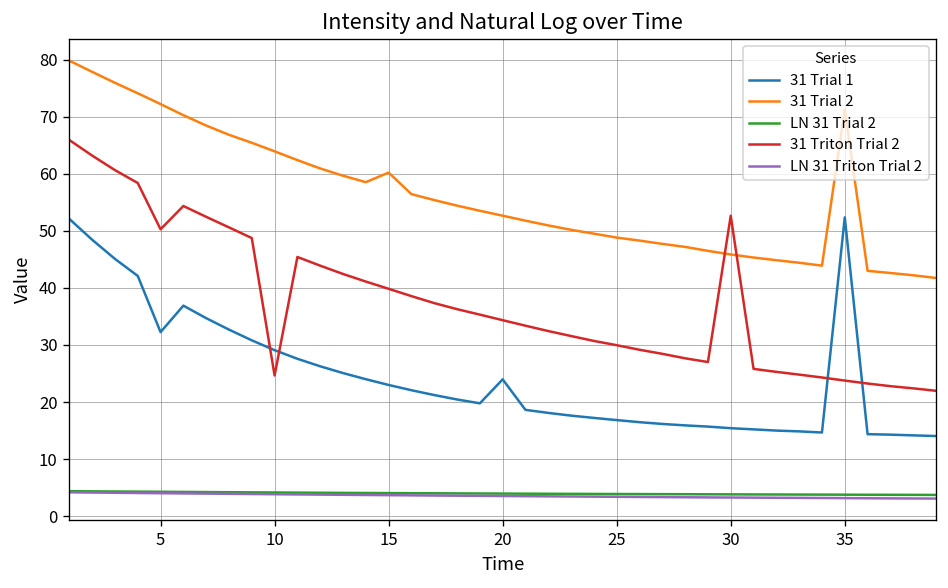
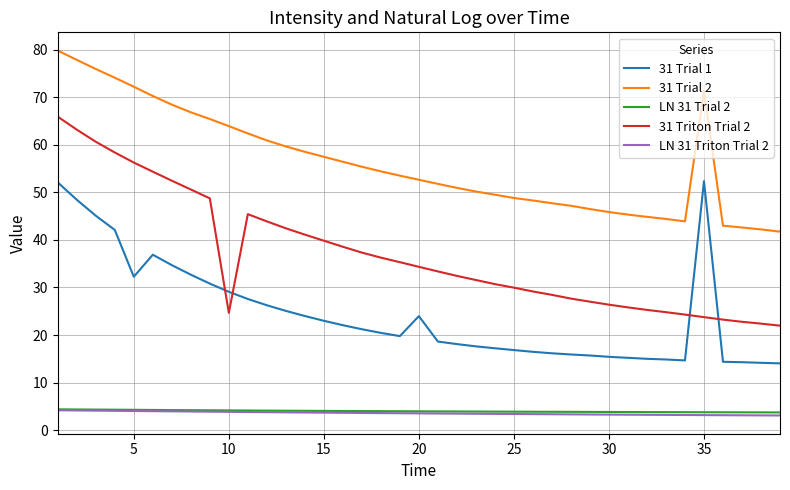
31 Triton Trial 2, 5: 50 -> 56
31 Trial 2, 15: 60 -> 57
31 Triton Trial 2, 30: 53 -> 26
